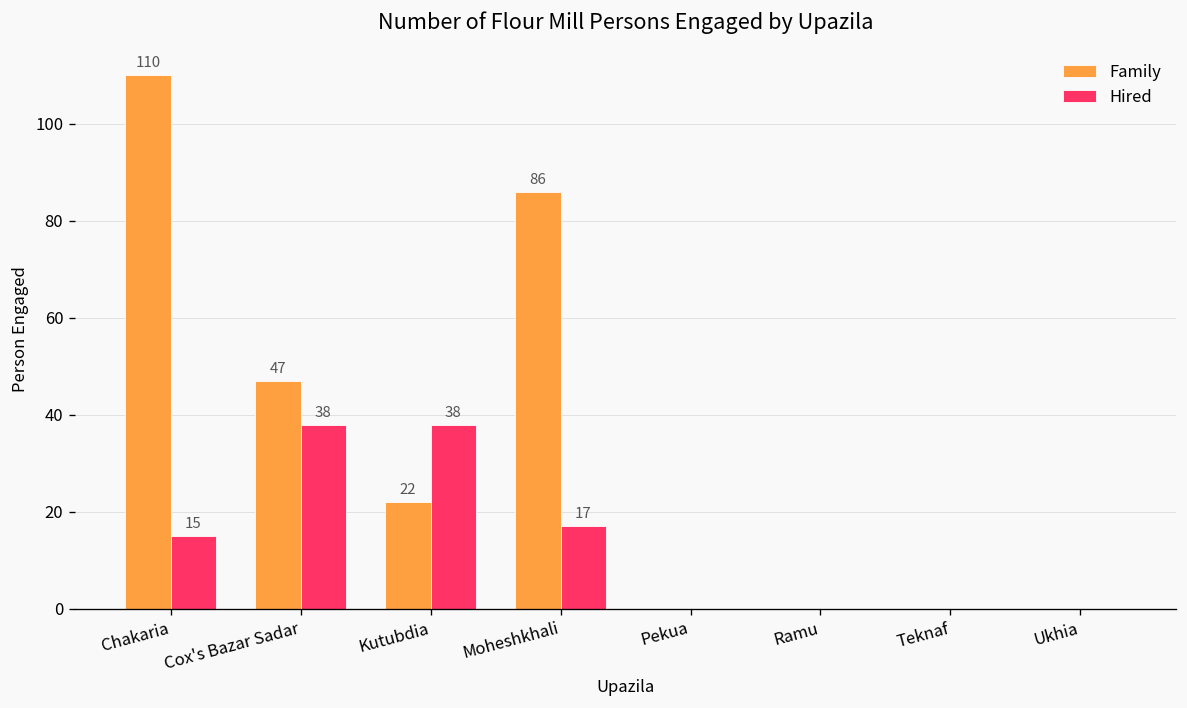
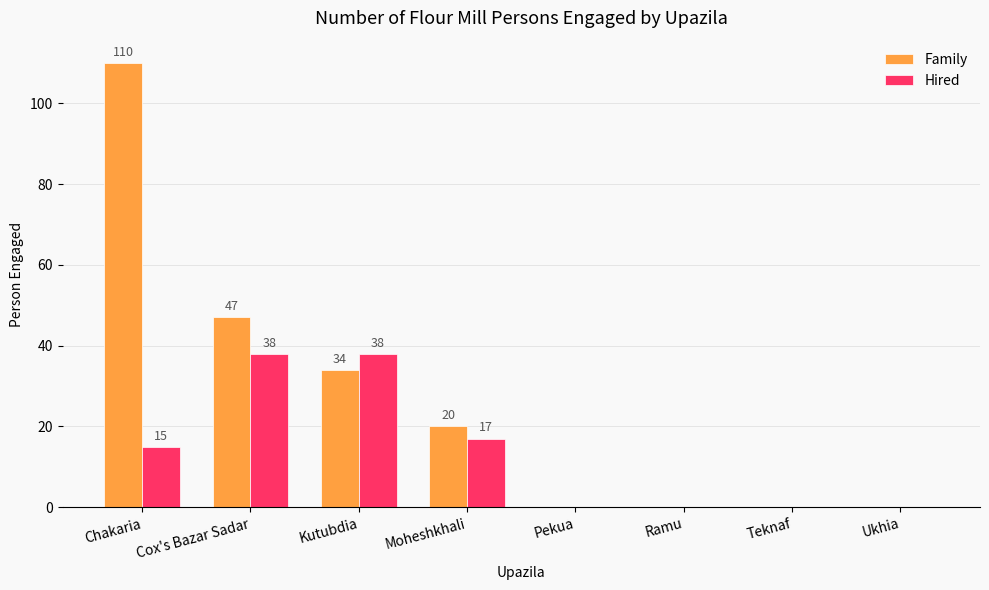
Family, Kutubdia: 22 -> 34
Family, Moheshkhali: 86 -> 20
